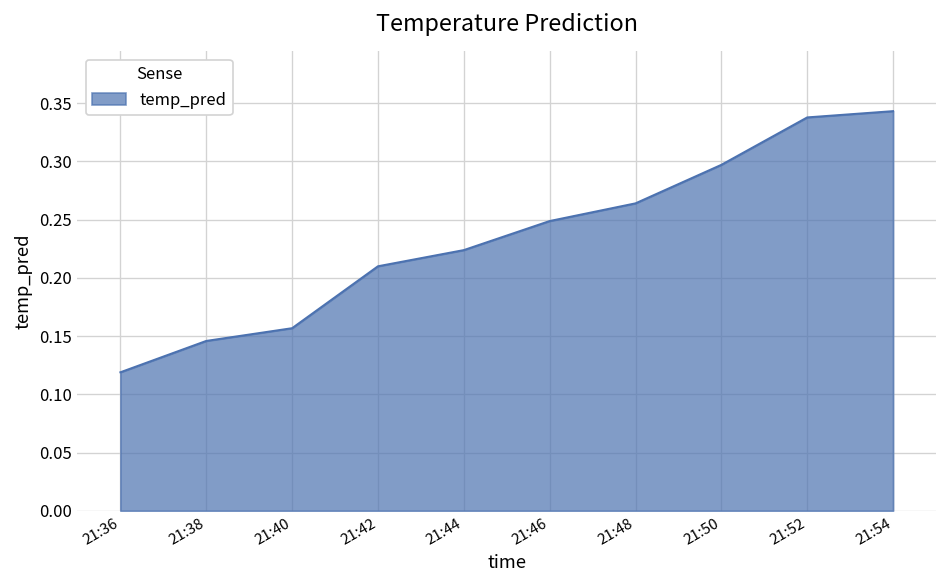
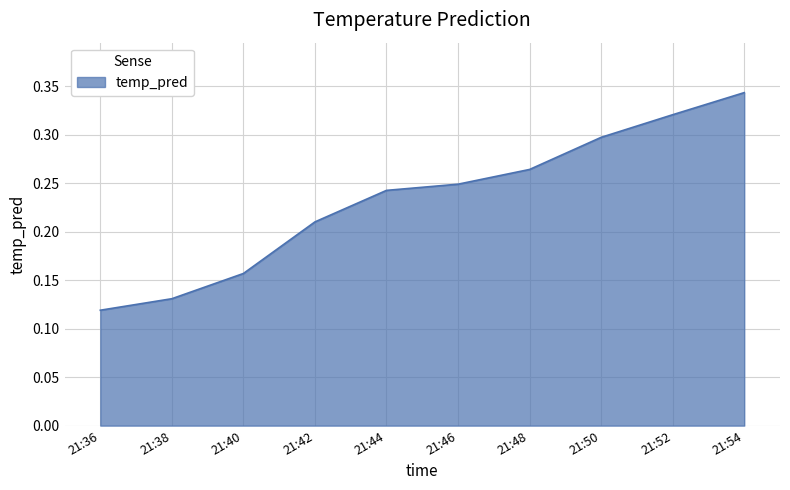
21:38: 0.15 -> 0.13
21:44: 0.22 -> 0.24
21:52: 0.34 -> 0.32
